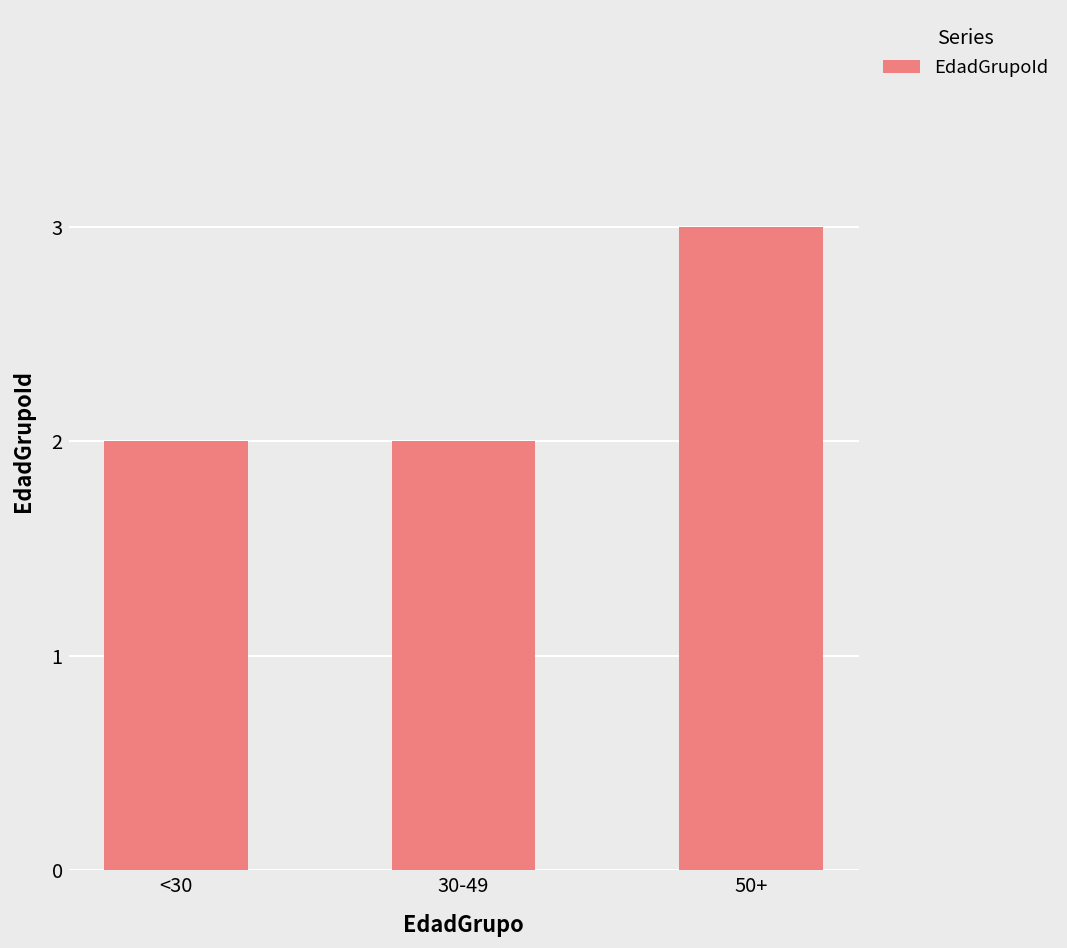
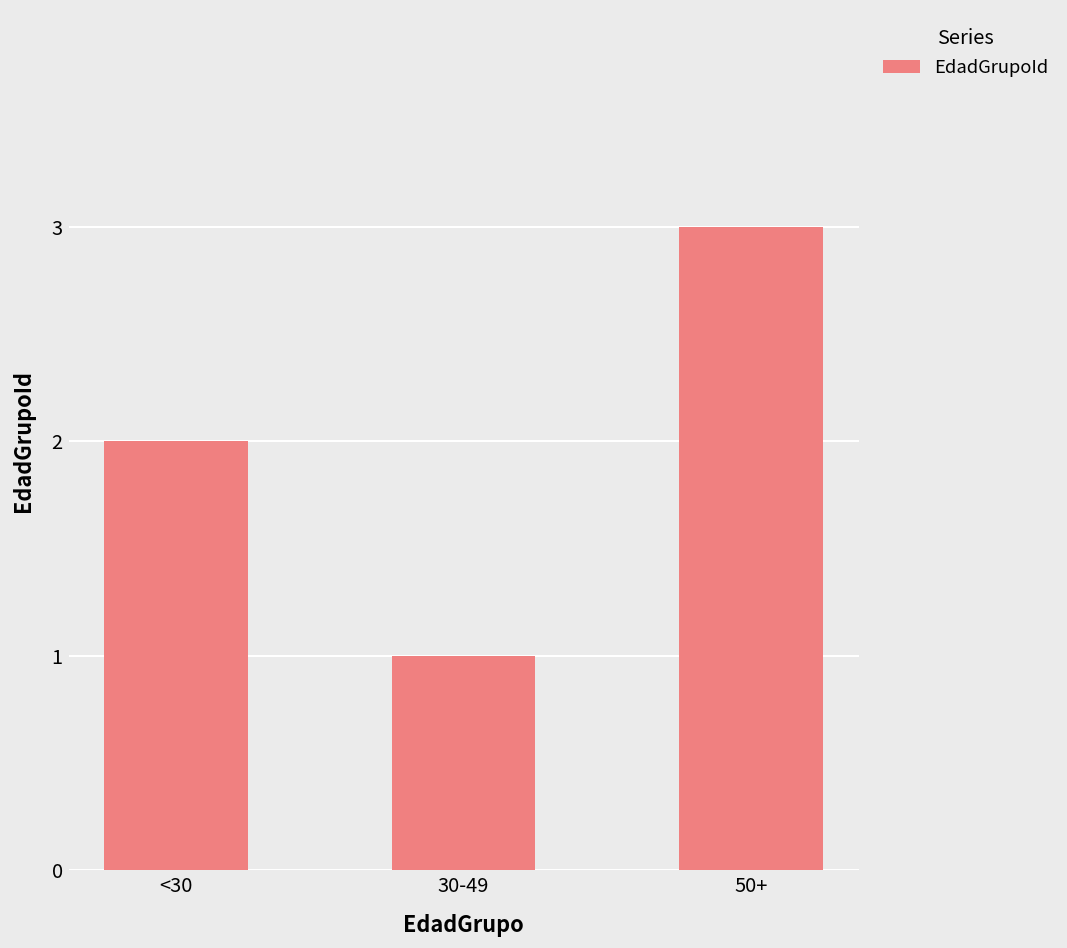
30-49: 2 -> 1
